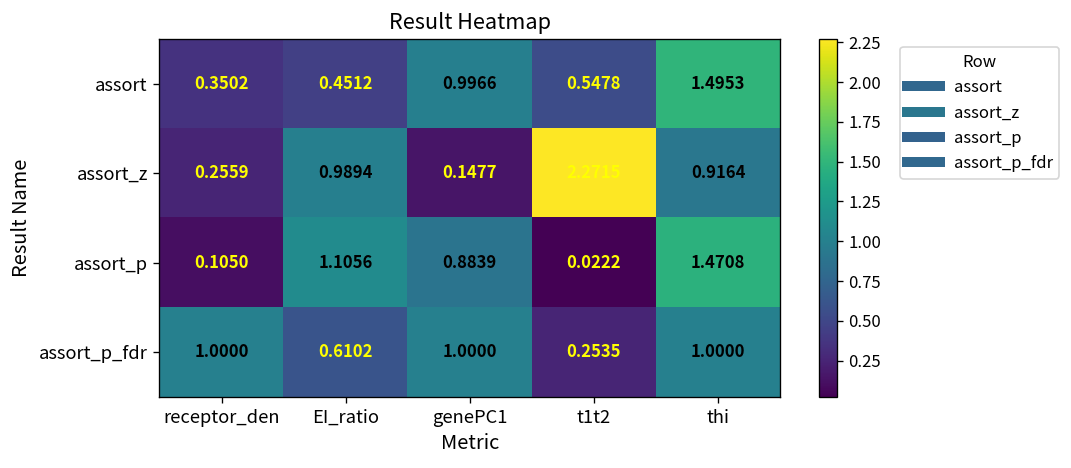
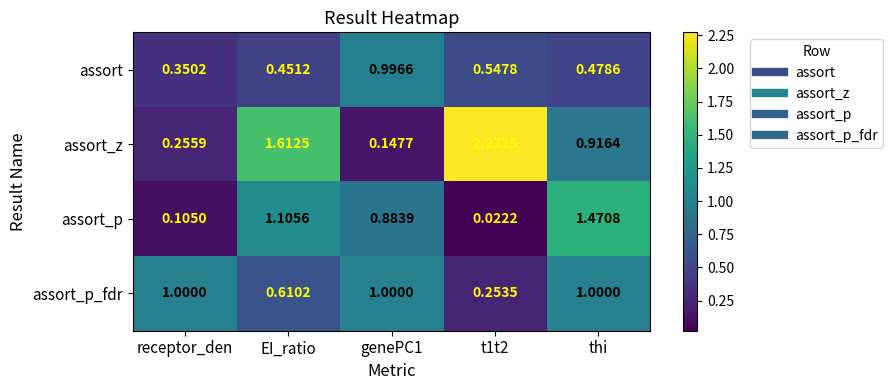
assort, thi: 1.4953 -> 0.4786
assort_z, EI_ratio: 0.9894 -> 1.6125
